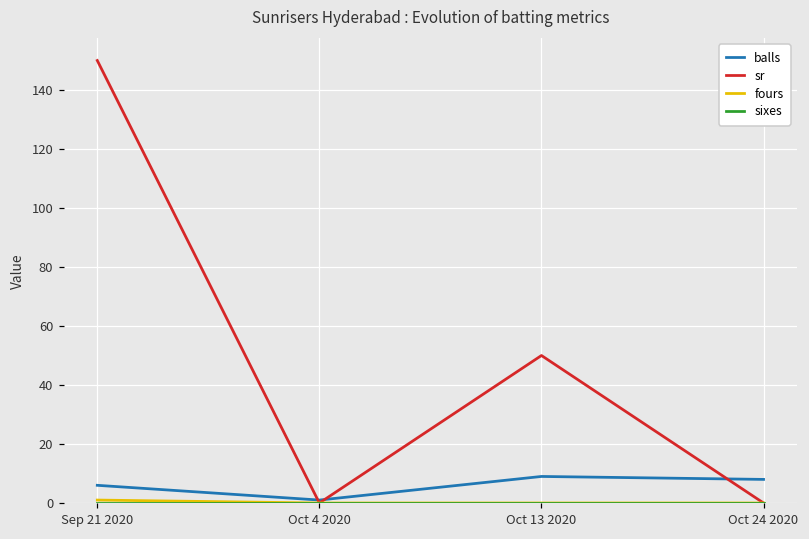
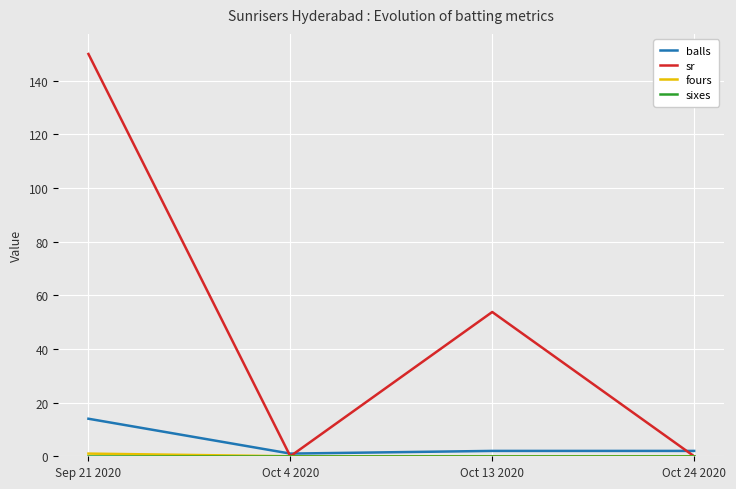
balls, Sep 21 2020: 6 -> 14
balls, Oct 13 2020: 9 -> 2
sr, Oct 13 2020: 50 -> 54
balls, Oct 24 2020: 8 -> 2
